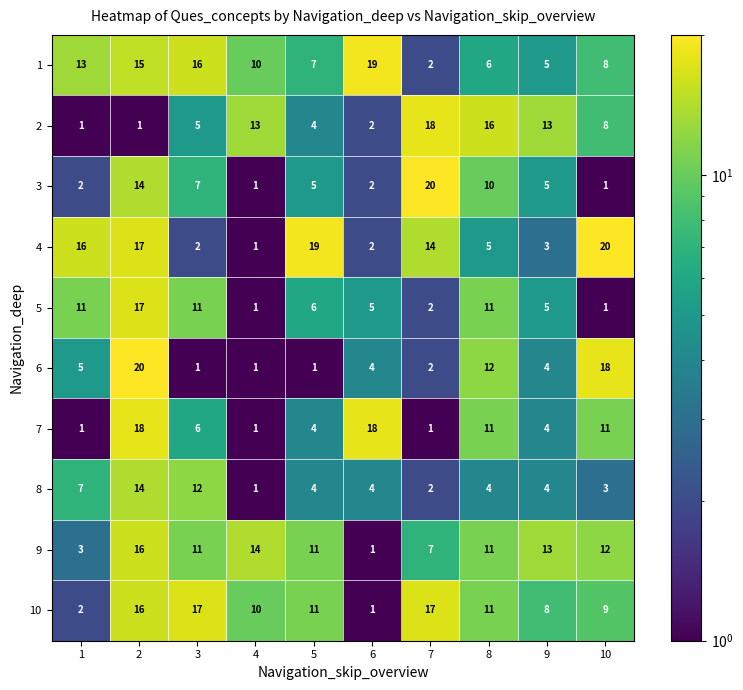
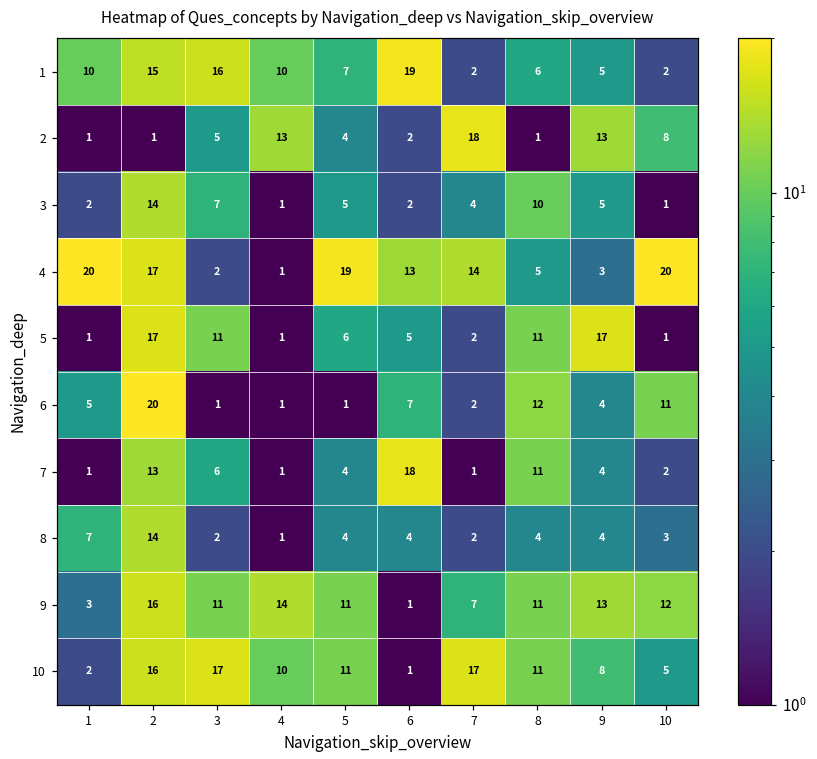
1, 1: 13 -> 10
1, 10: 8 -> 2
2, 8: 16 -> 1
3, 7: 20 -> 4
4, 1: 16 -> 20
4, 6: 2 -> 13
5, 1: 11 -> 1
5, 9: 5 -> 17
6, 6: 4 -> 7
6, 10: 18 -> 11
7, 2: 18 -> 13
7, 10: 11 -> 2
8, 3: 12 -> 2
10, 10: 9 -> 5
